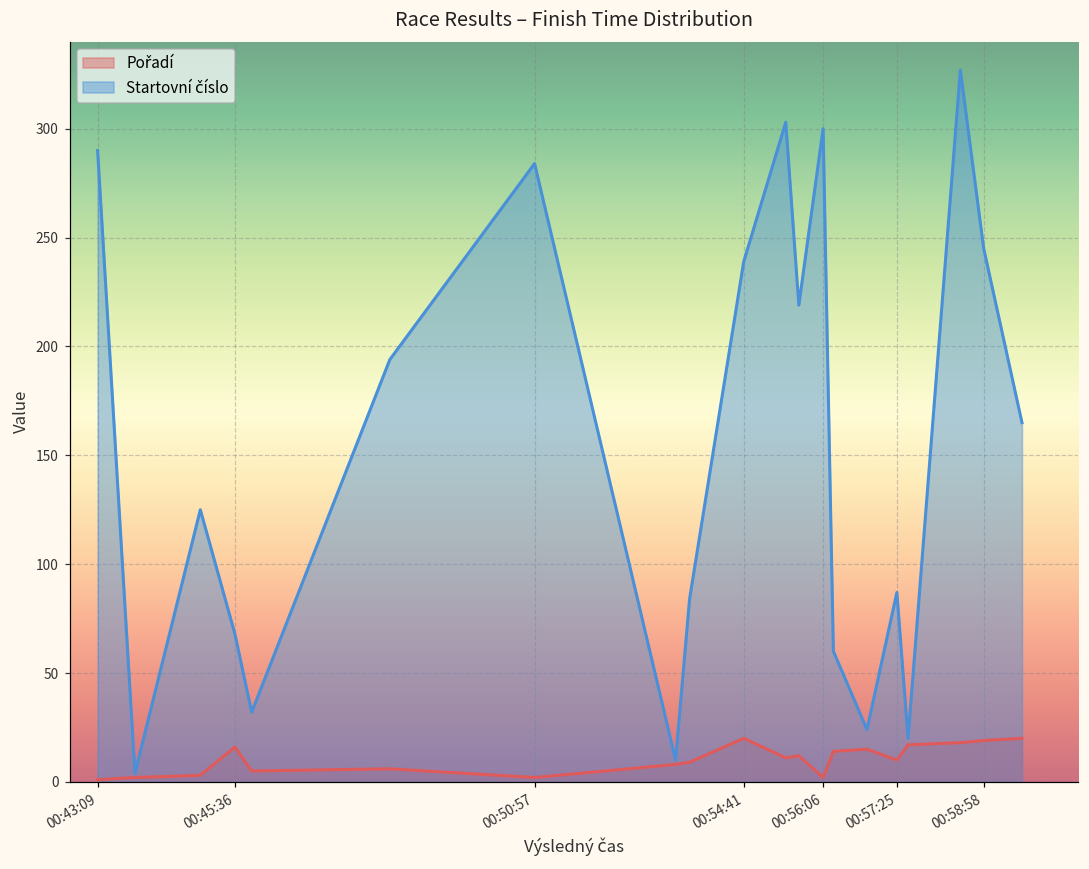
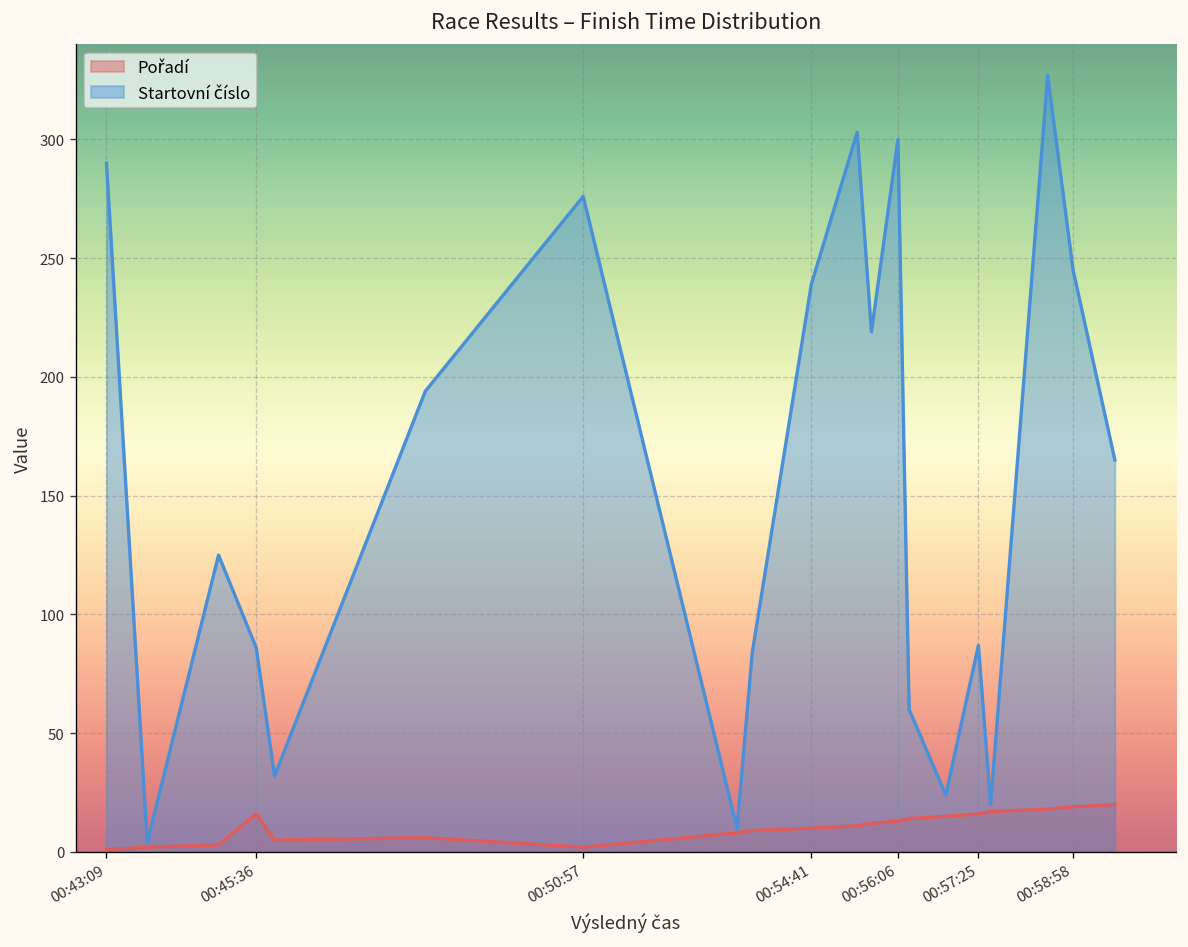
Startovní číslo, 00:45:36: 68 -> 86
Startovní číslo, 00:50:57: 284 -> 276
Pořadí, 00:54:41: 20 -> 10
Pořadí, 00:56:06: 2 -> 13
Pořadí, 00:57:25: 10 -> 16
